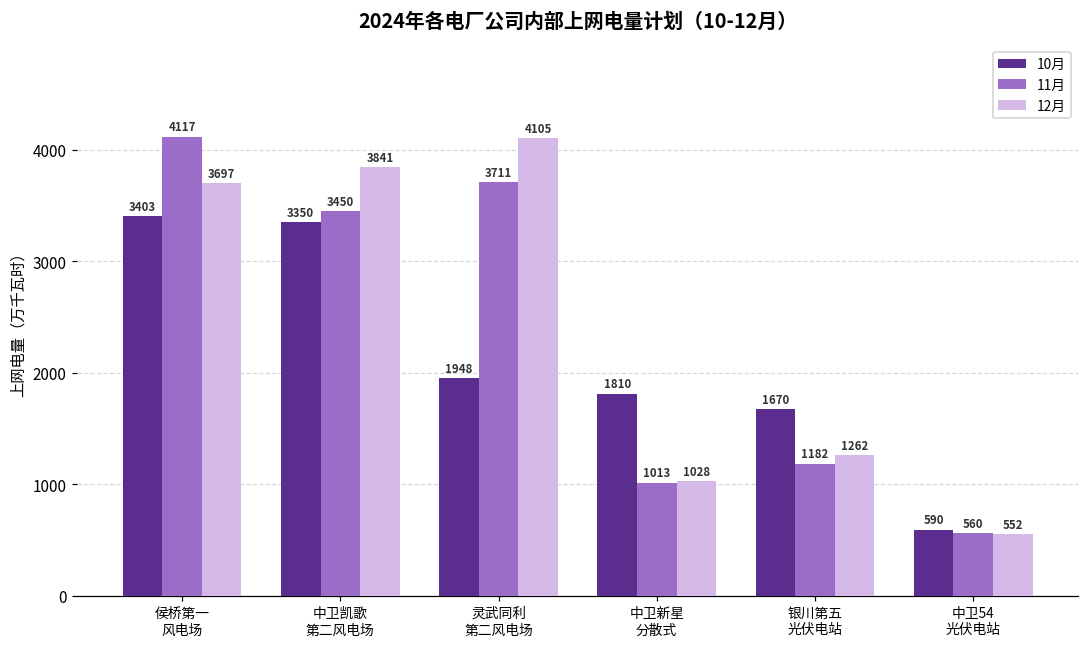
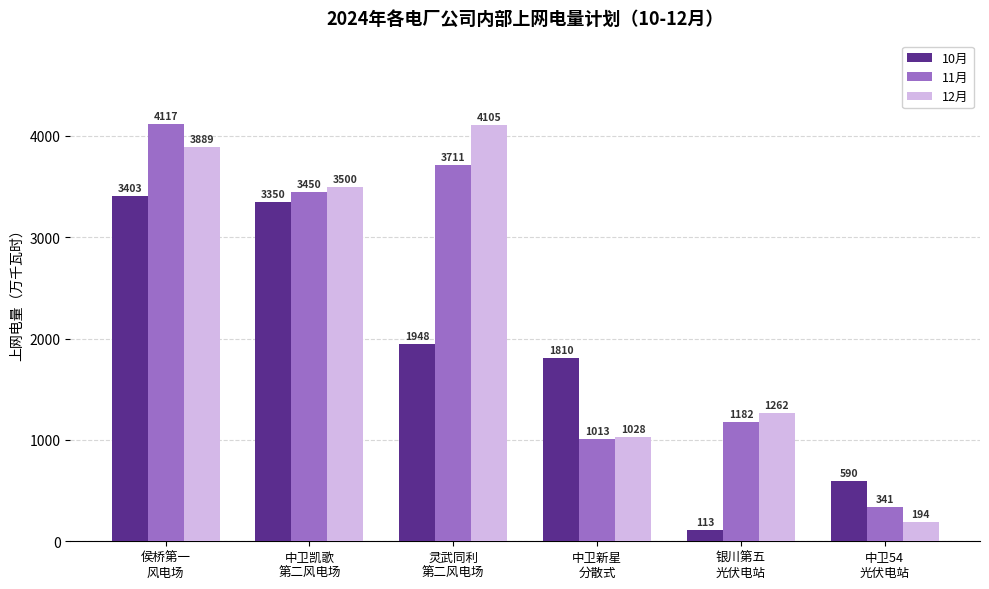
12月, 侯桥第一 风电场: 3697 -> 3889
12月, 中卫凯歌 第二风电场: 3841 -> 3500
10月, 银川第五 光伏电站: 1670 -> 113
11月, 中卫54 光伏电站: 560 -> 341
12月, 中卫54 光伏电站: 552 -> 194
